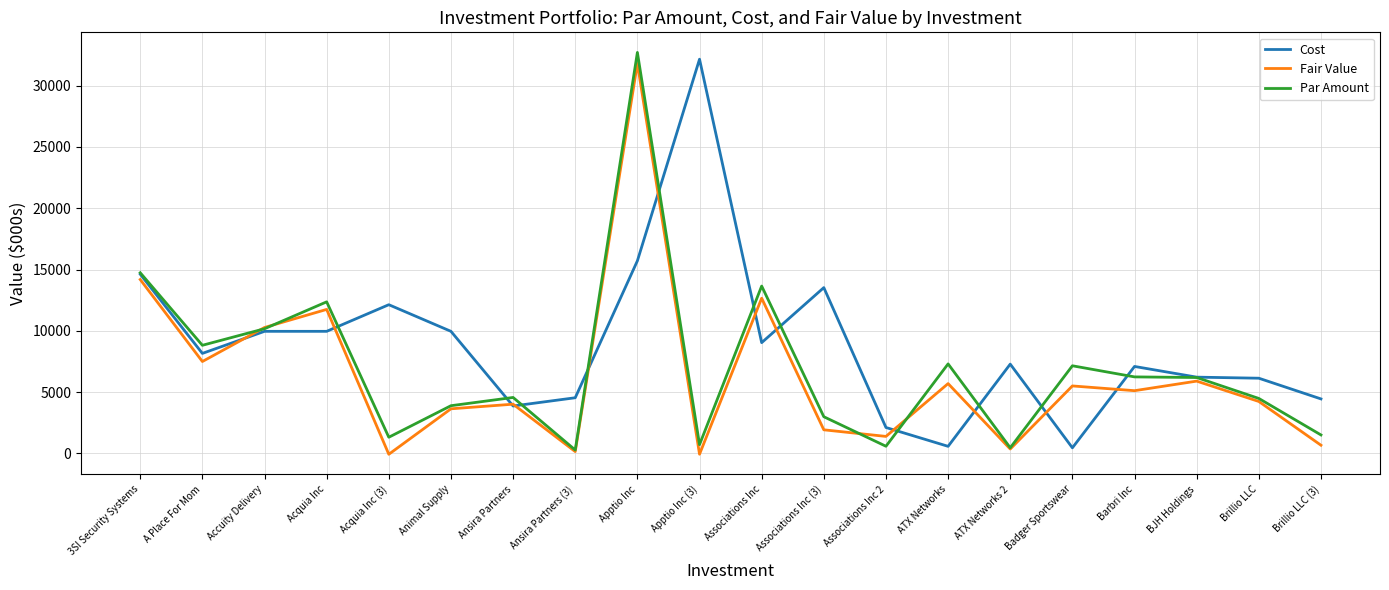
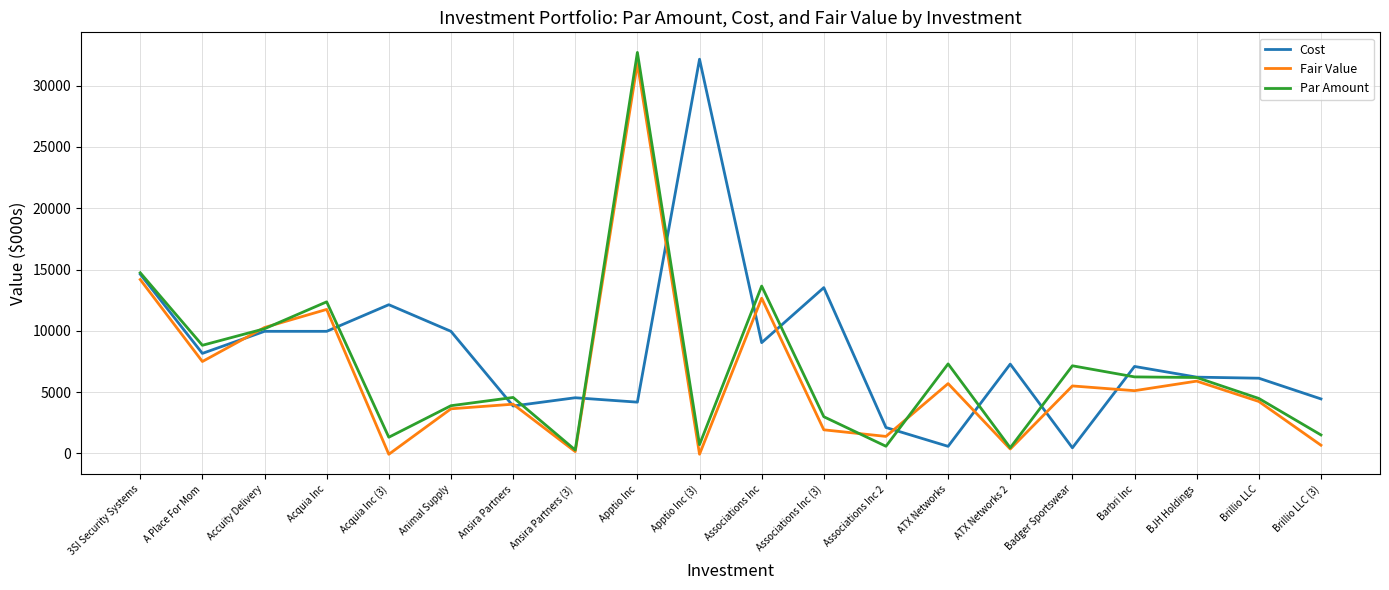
Cost, Apptio Inc: 15700 -> 4200
